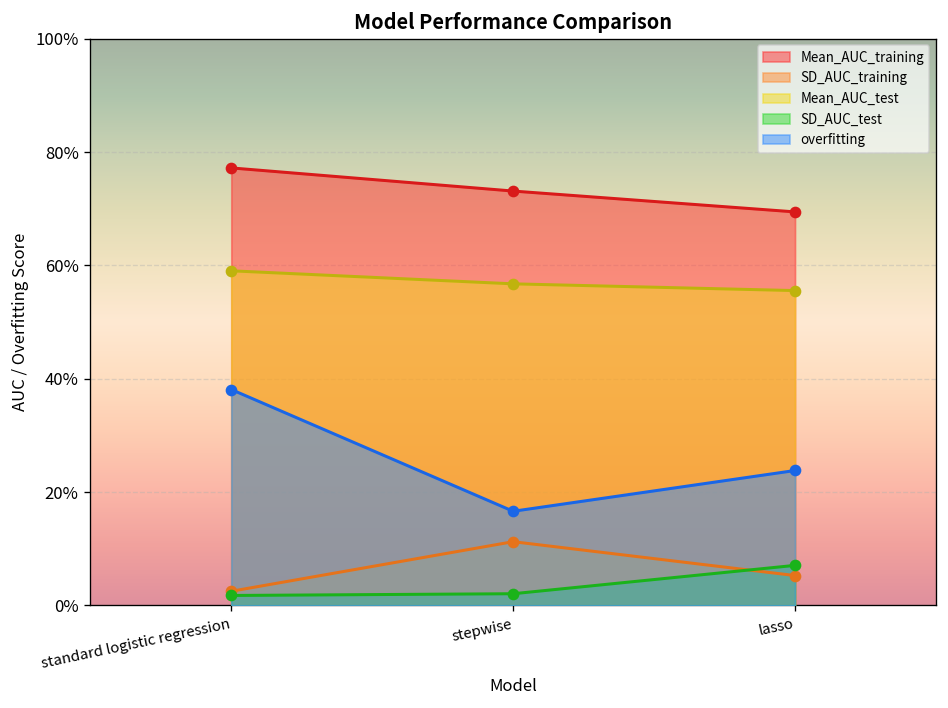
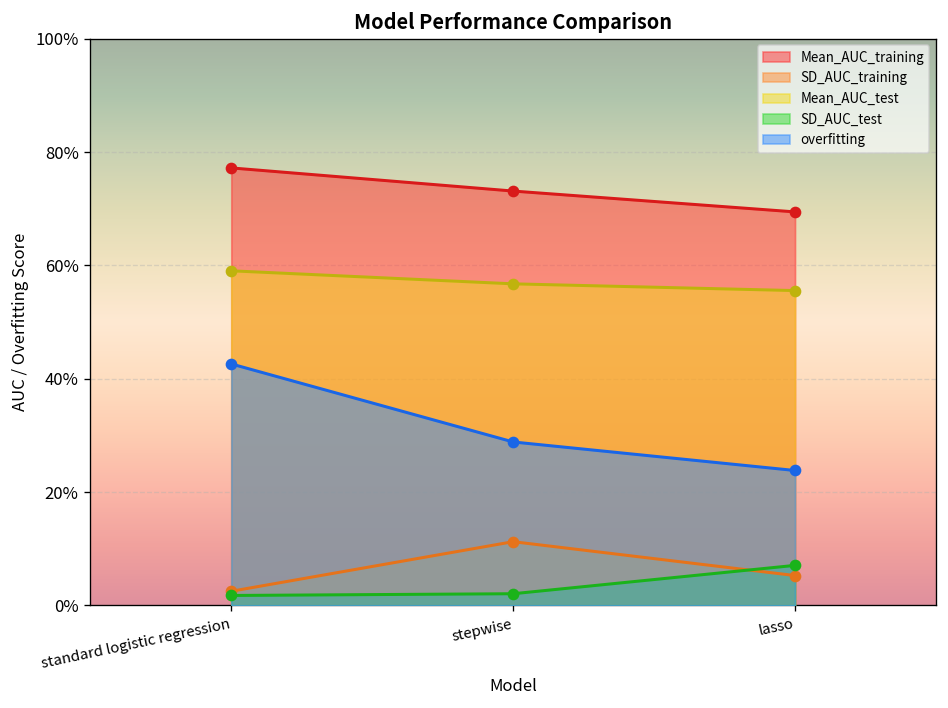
overfitting, standard logistic regression: 38% -> 43%
overfitting, stepwise: 17% -> 29%
